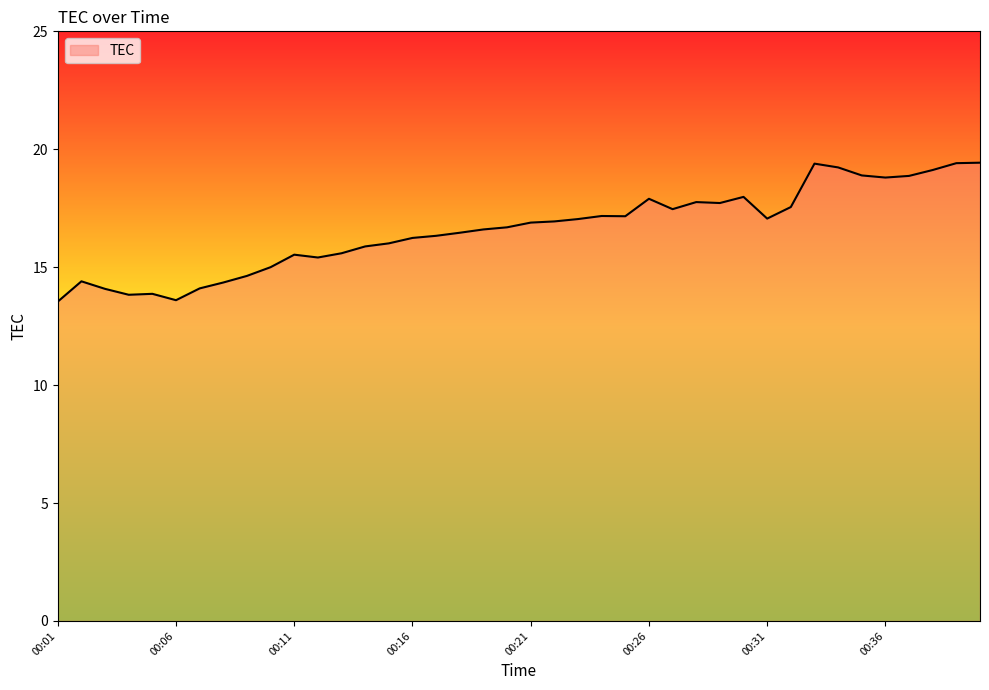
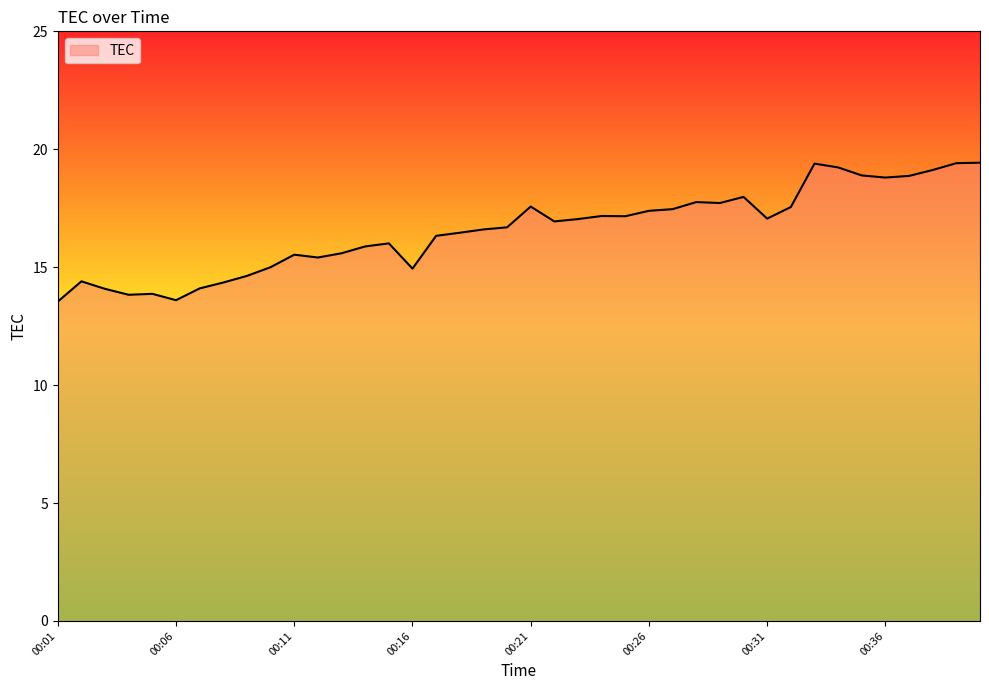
00:16: 16.2 -> 14.9
00:21: 16.9 -> 17.6
00:26: 17.9 -> 17.4
